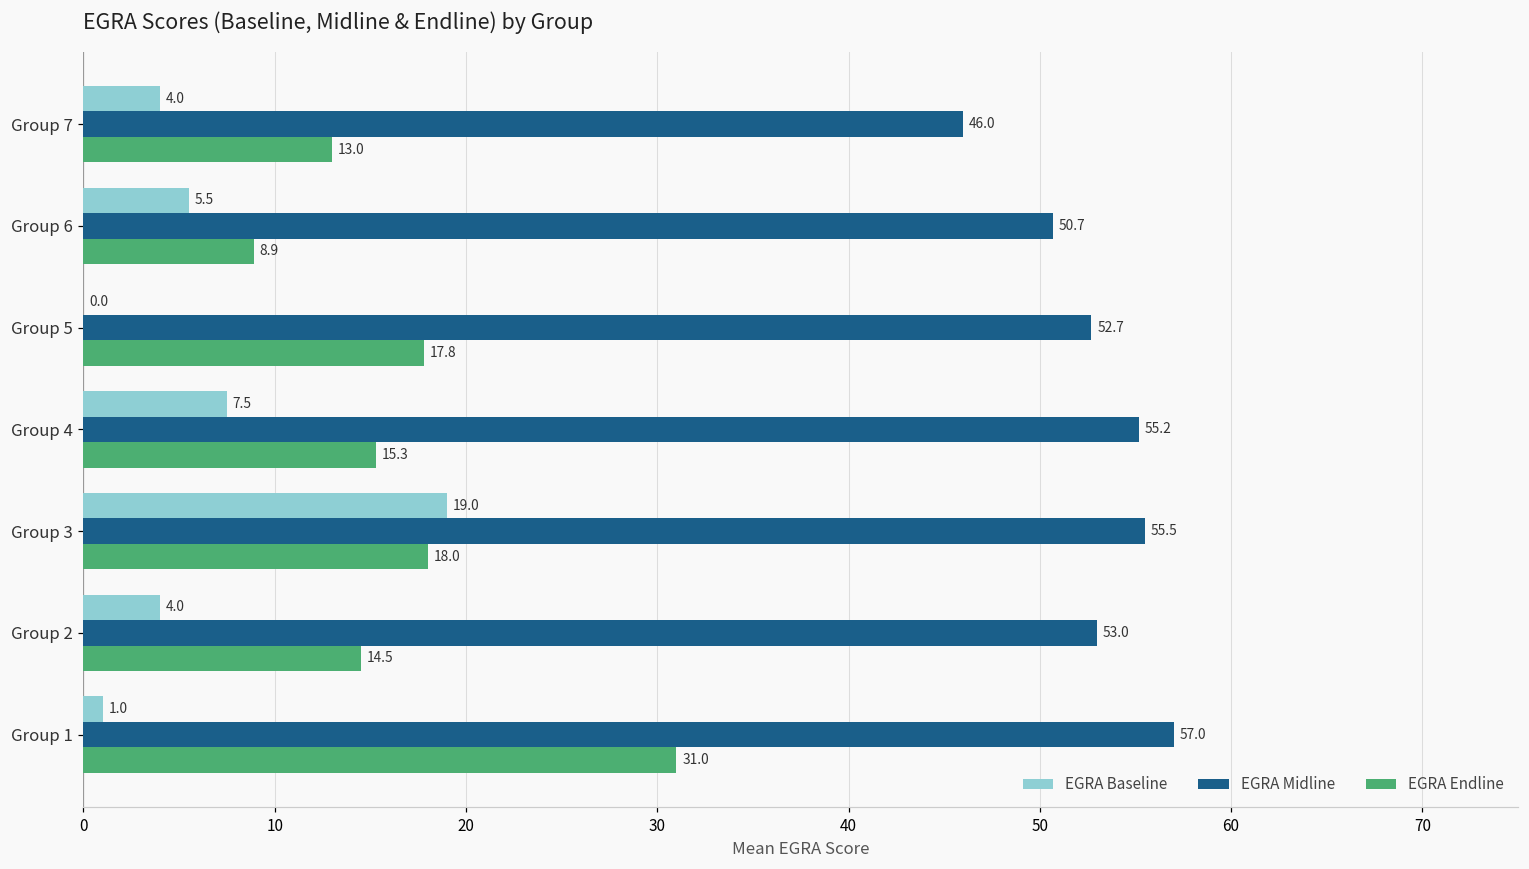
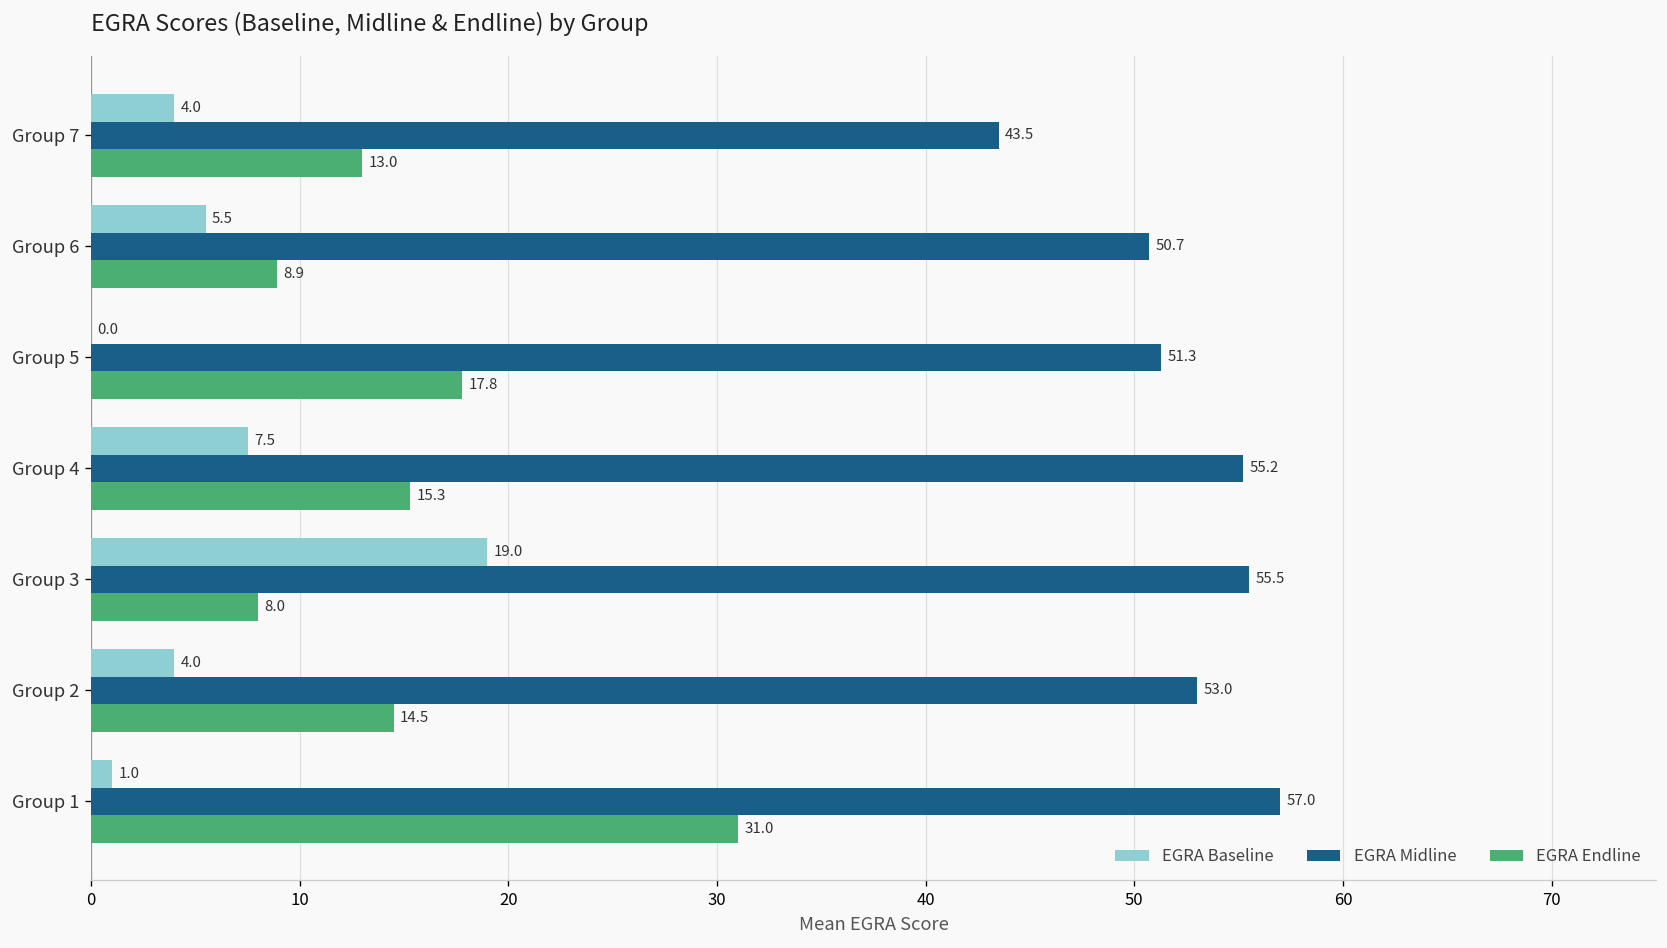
EGRA Midline, Group 7: 46.0 -> 43.5
EGRA Midline, Group 5: 52.7 -> 51.3
EGRA Endline, Group 3: 18.0 -> 8.0
